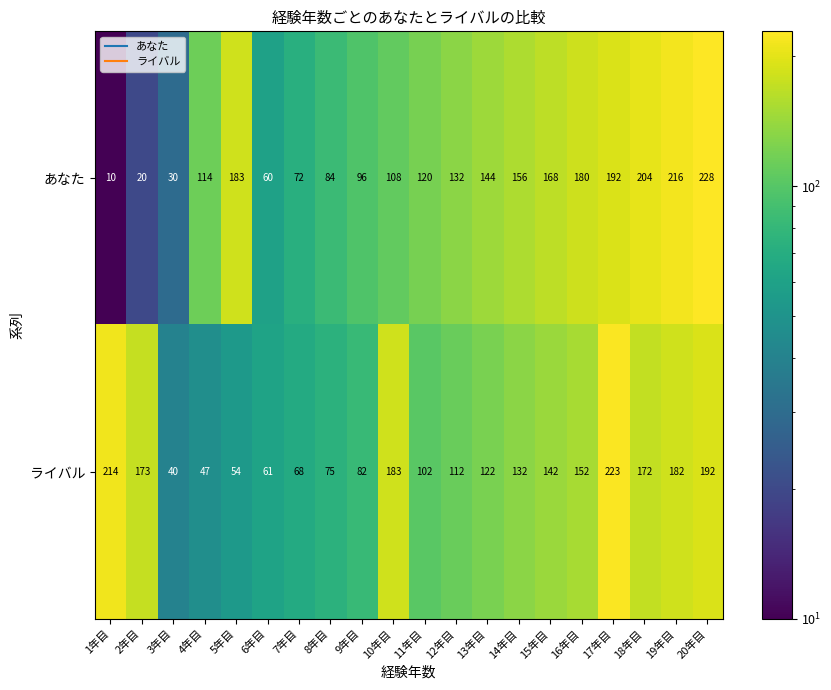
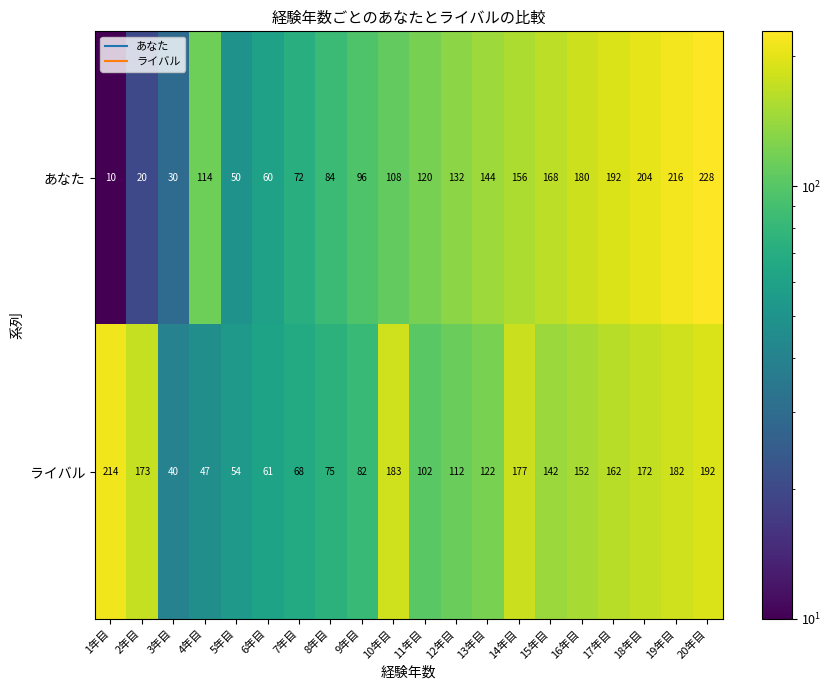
あなた, 5年目: 183 -> 50
ライバル, 14年目: 132 -> 177
ライバル, 17年目: 223 -> 162
